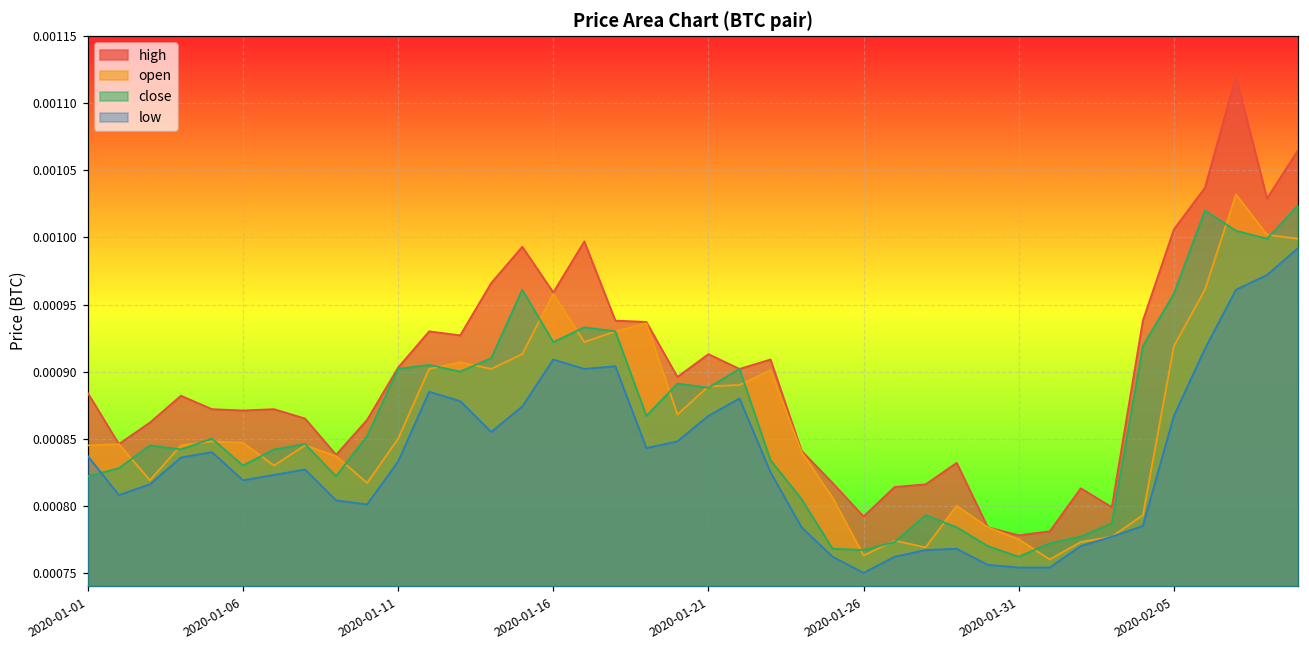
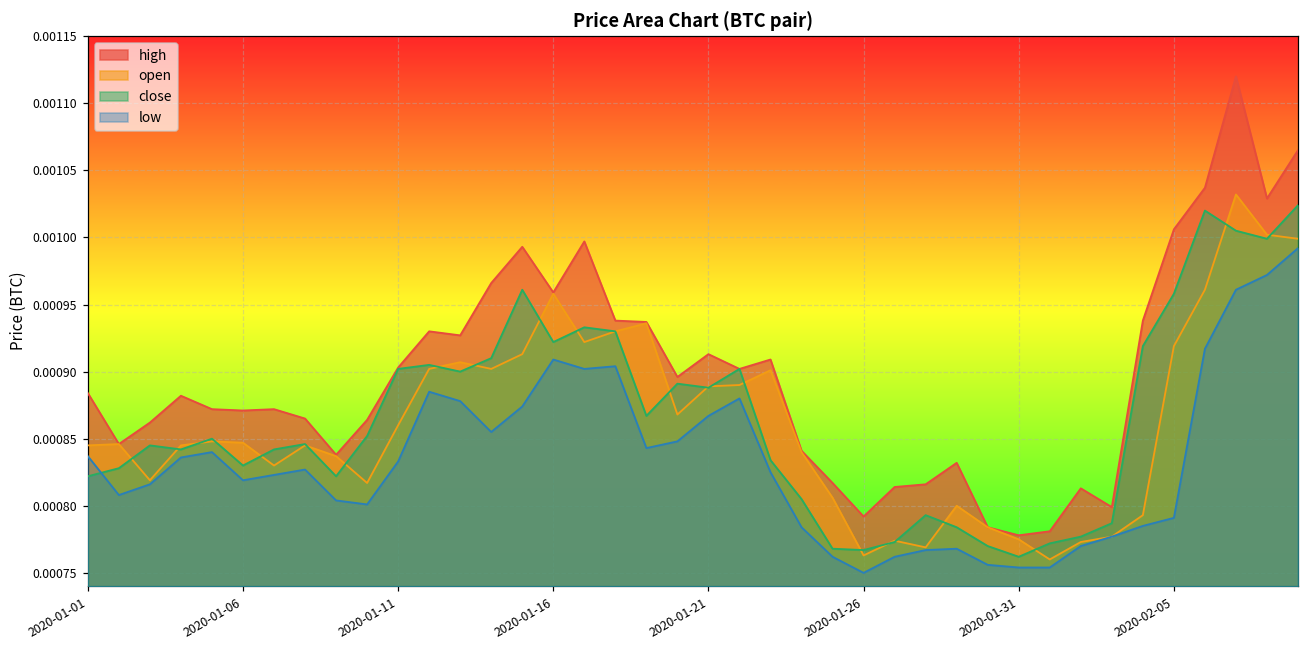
open, 2020-01-11: 0.00085 -> 0.00086
low, 2020-02-05: 0.000867 -> 0.000791
